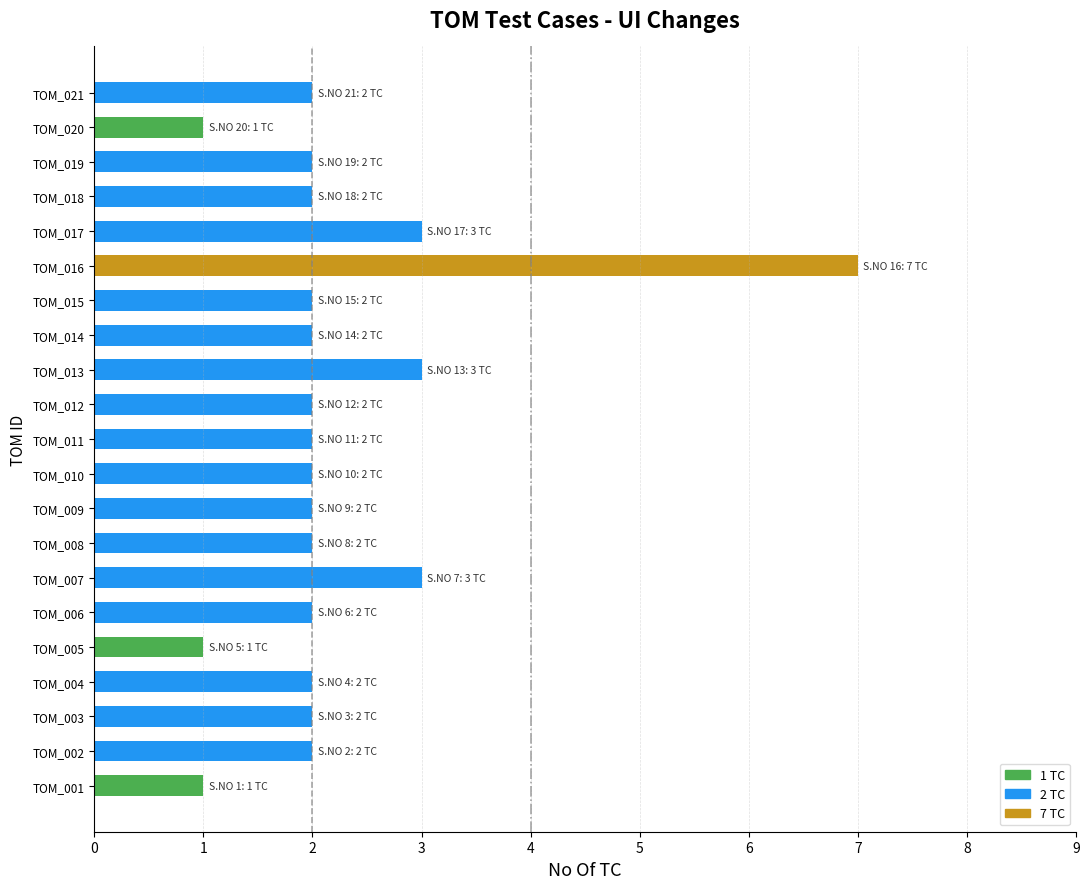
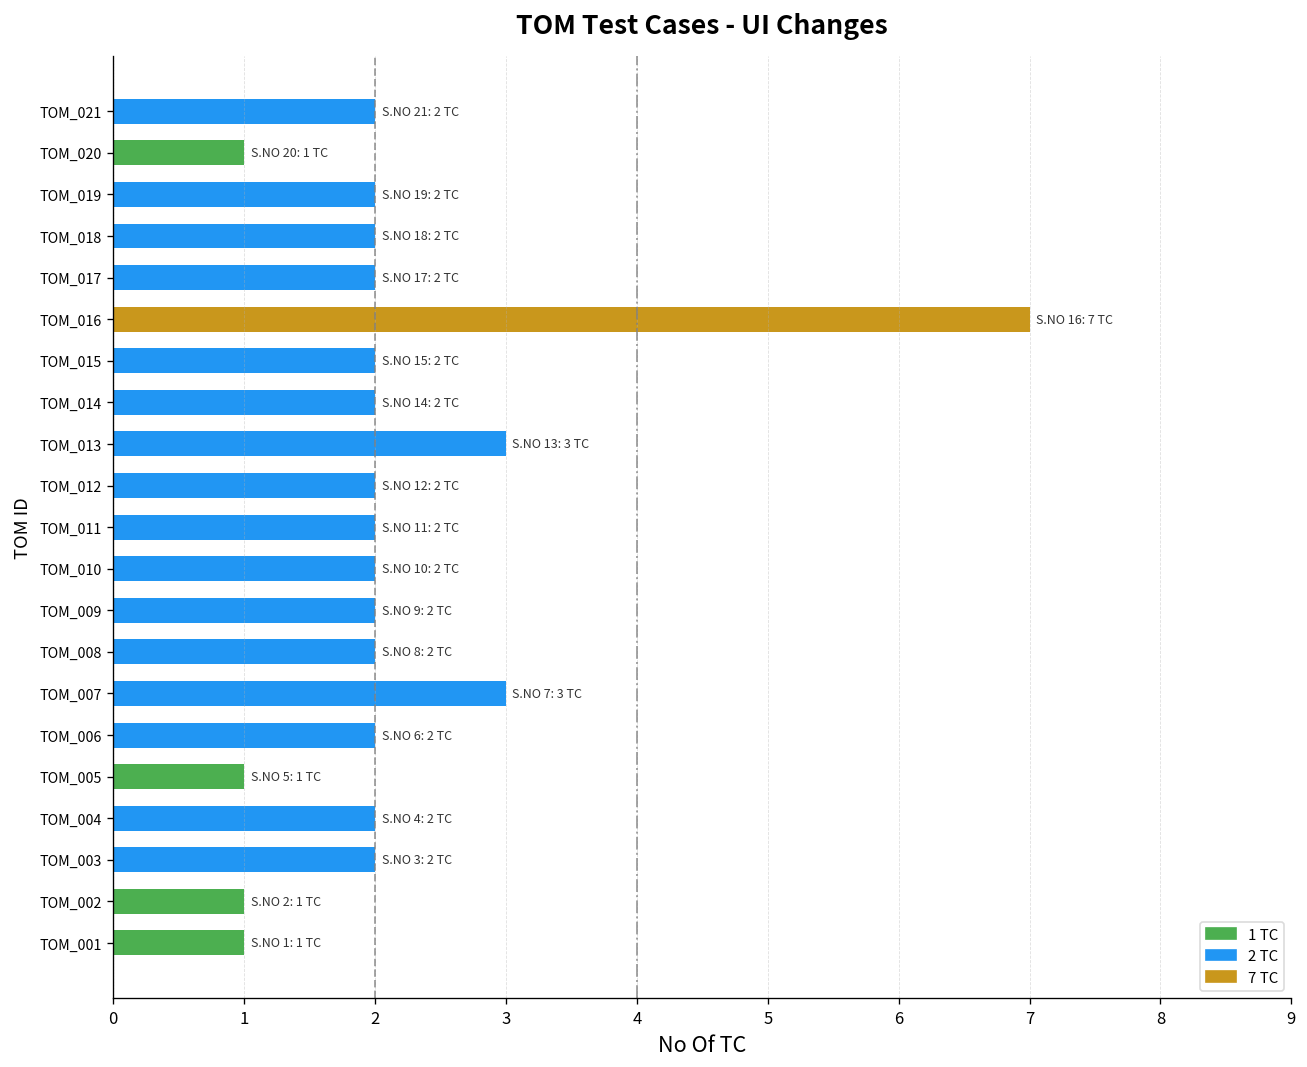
TOM_017: 3 -> 2
TOM_002: 2 -> 1
